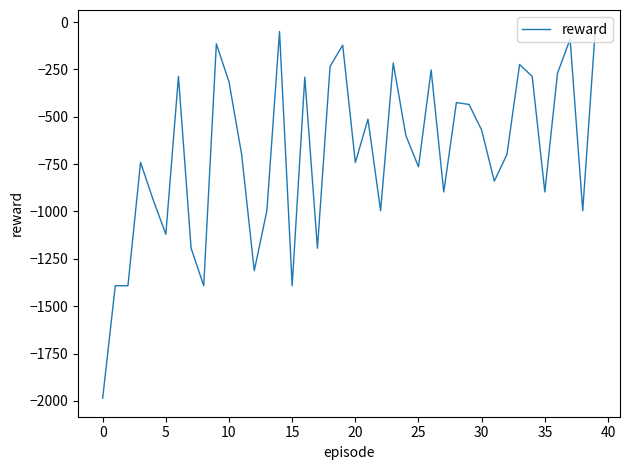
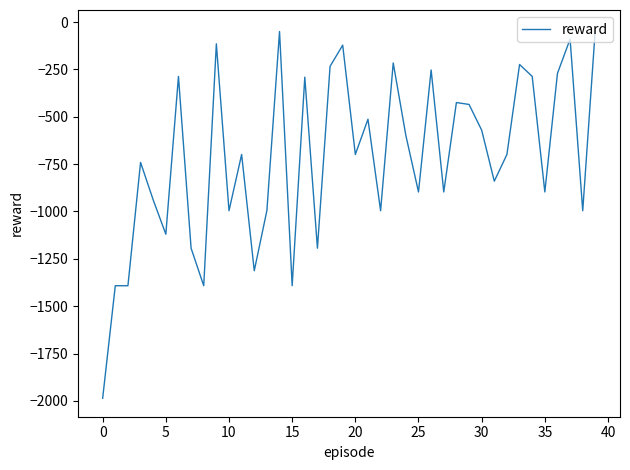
10: -320 -> -1000
20: -740 -> -700
25: -760 -> -900
